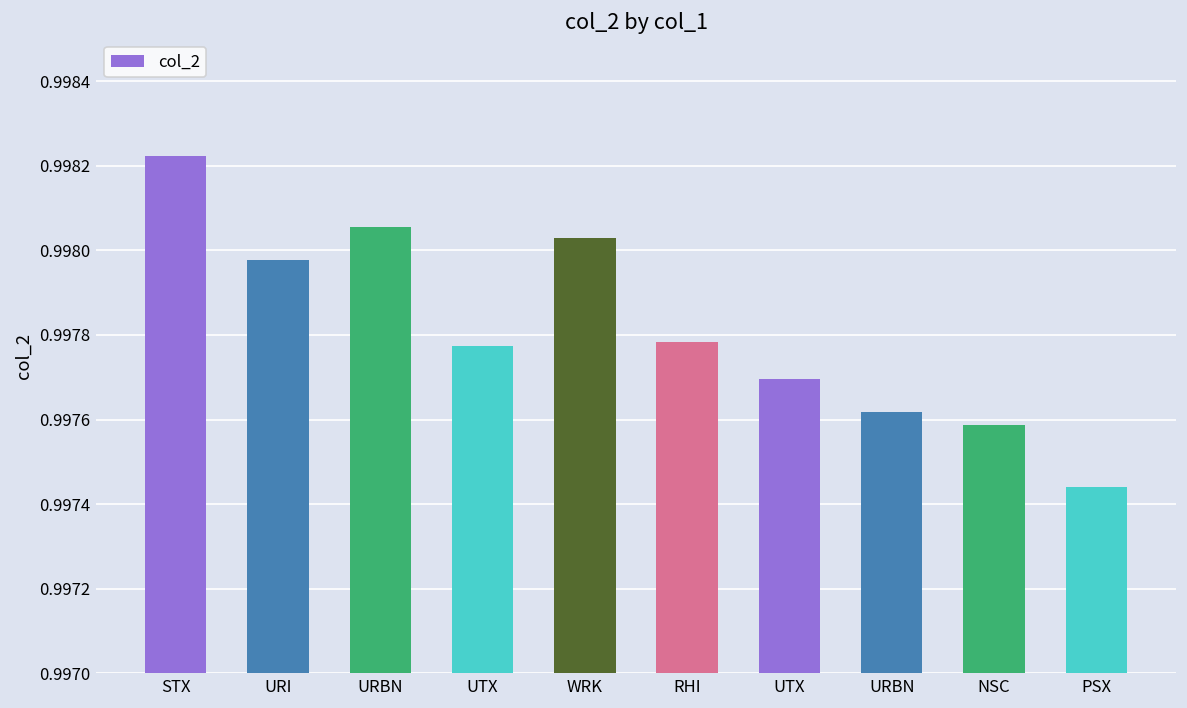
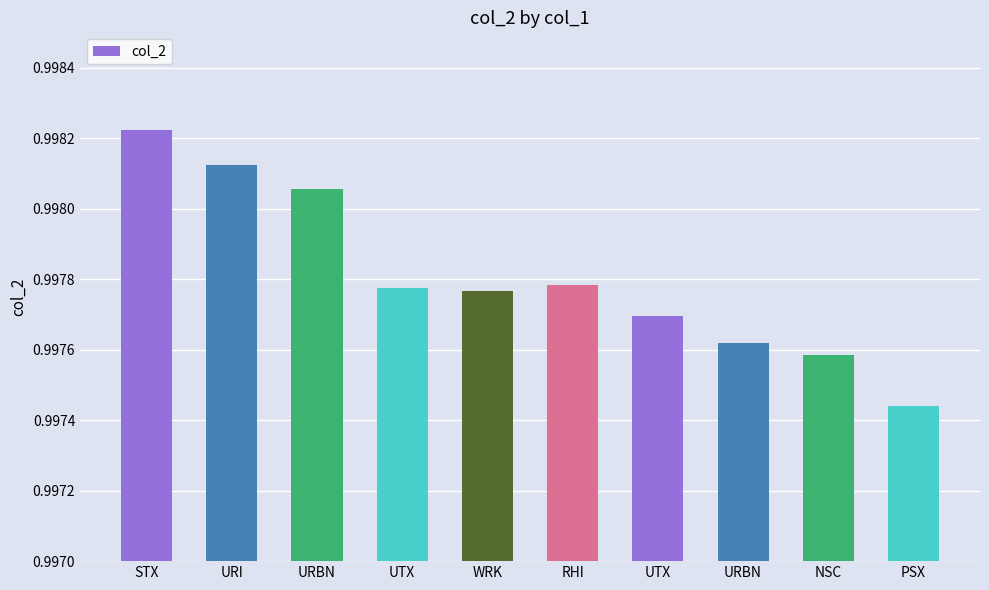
URI: 0.99798 -> 0.99813
WRK: 0.99803 -> 0.99777
